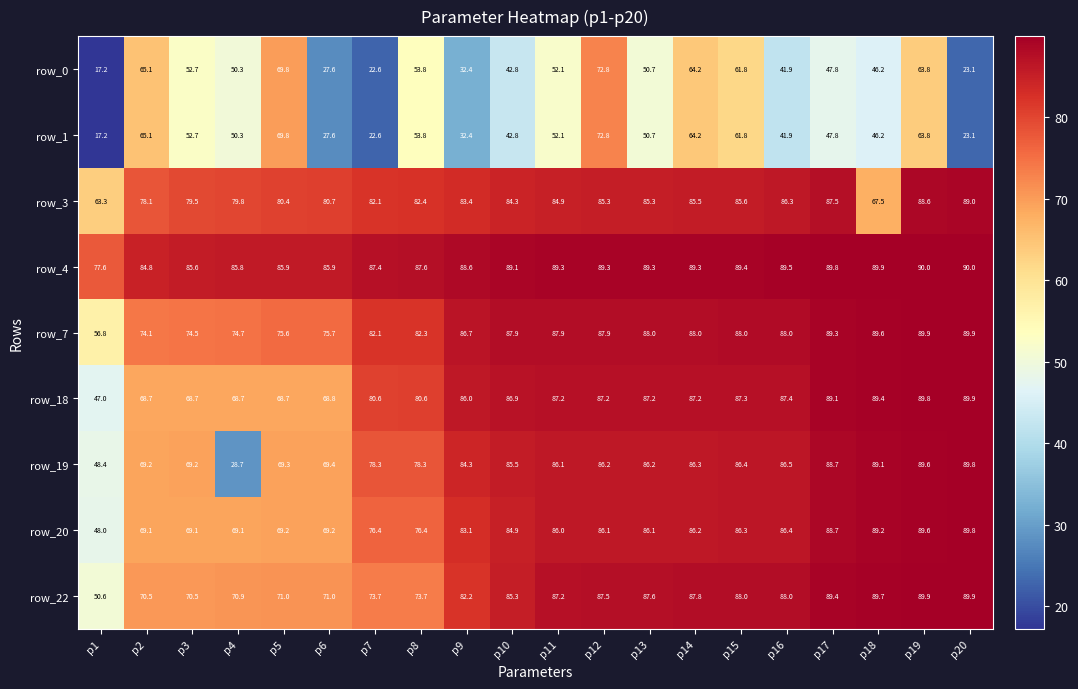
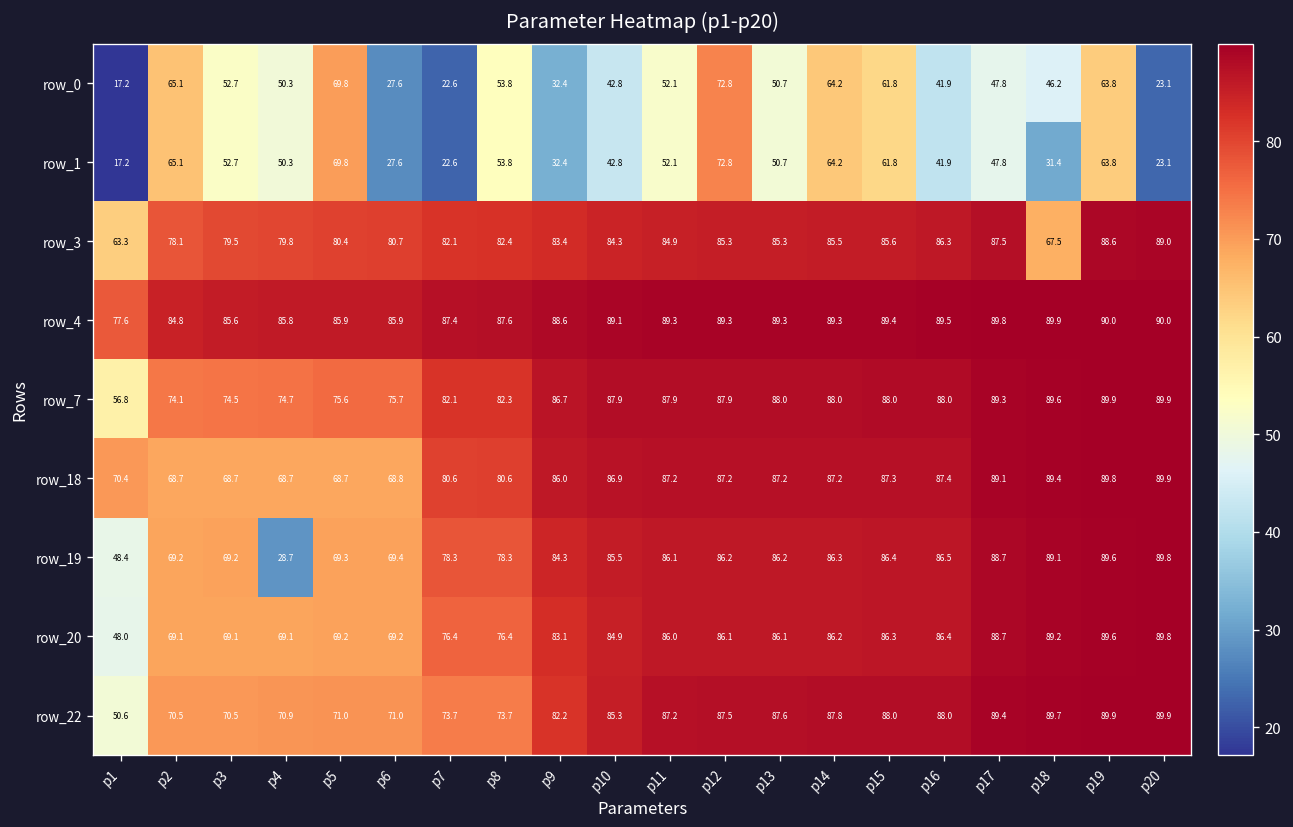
row_1, p18: 46.2 -> 31.4
row_18, p1: 47.0 -> 70.4
